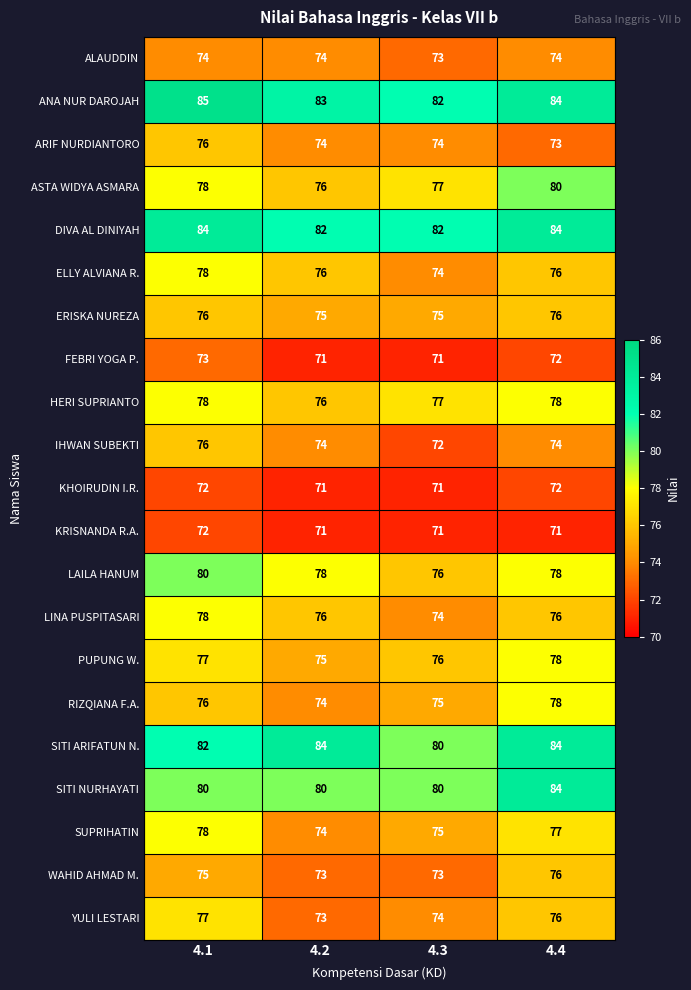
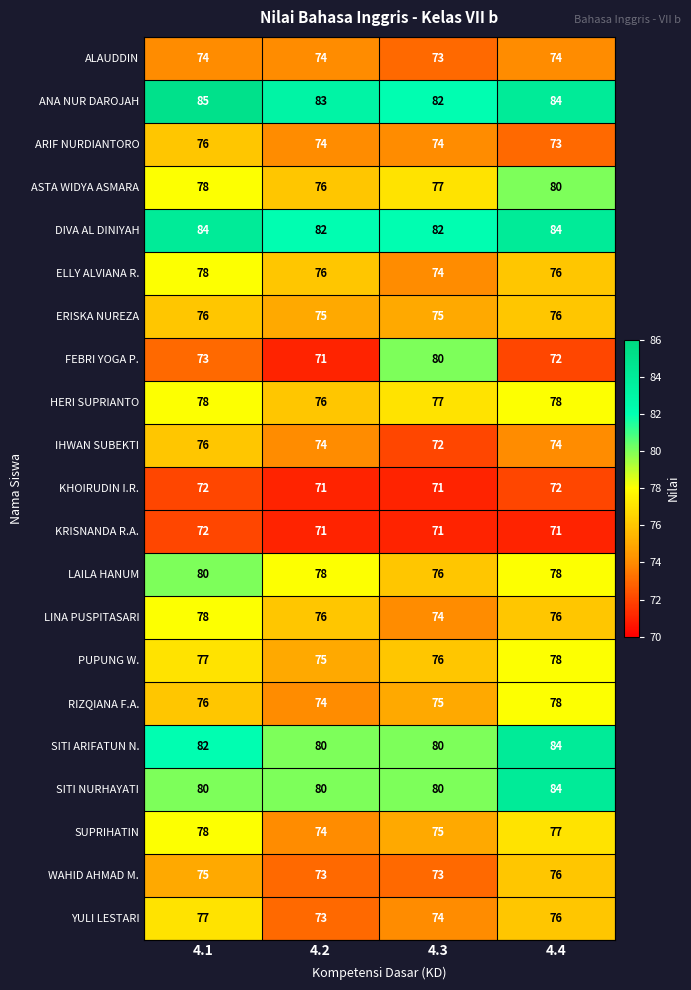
FEBRI YOGA P., 4.3: 71 -> 80
SITI ARIFATUN N., 4.2: 84 -> 80
